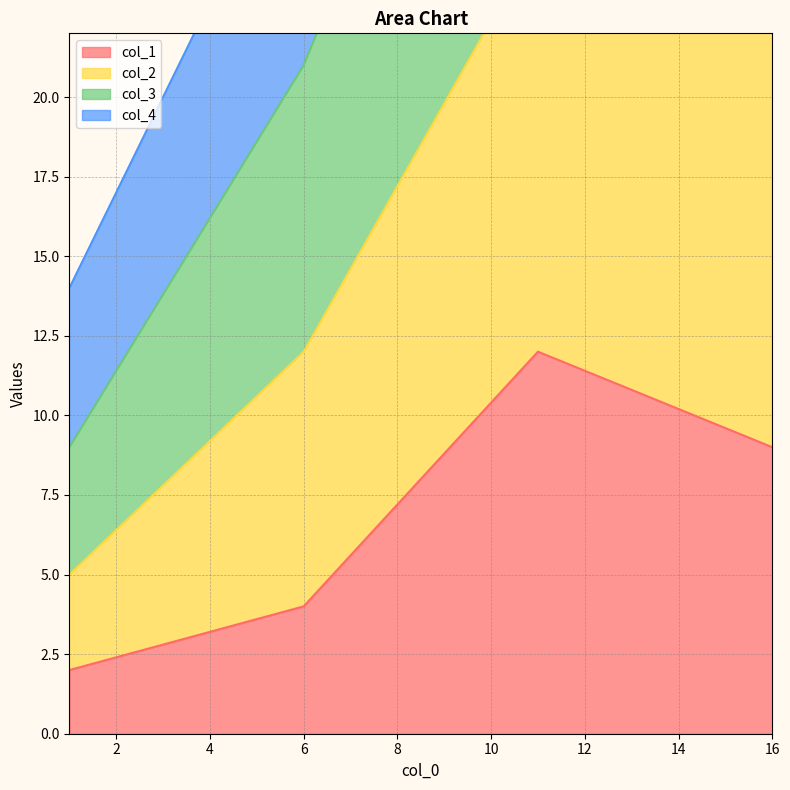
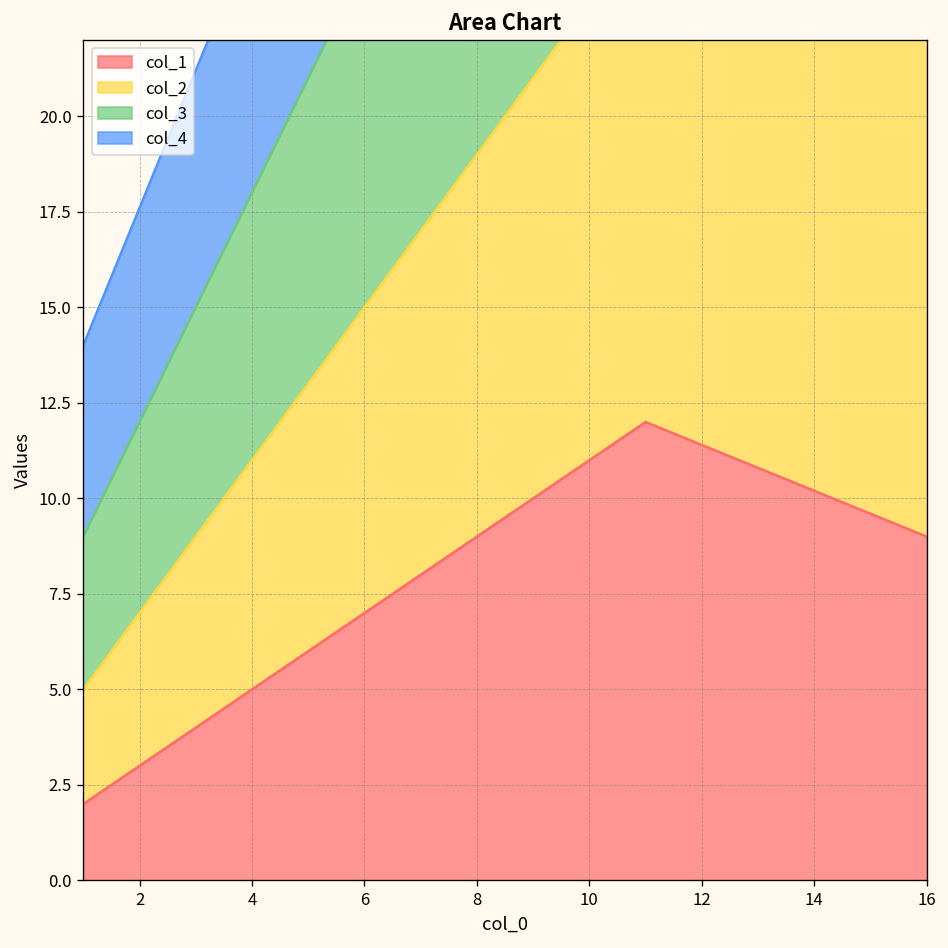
col_1, 6: 4 -> 7
